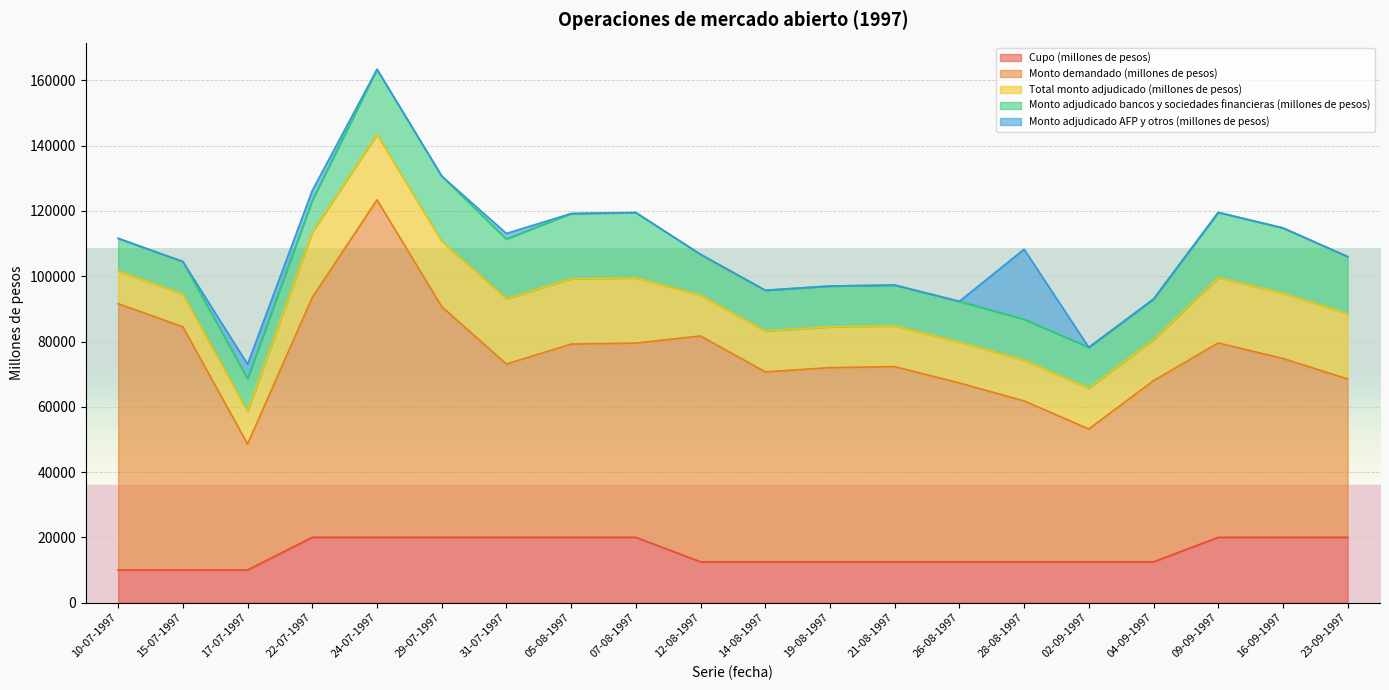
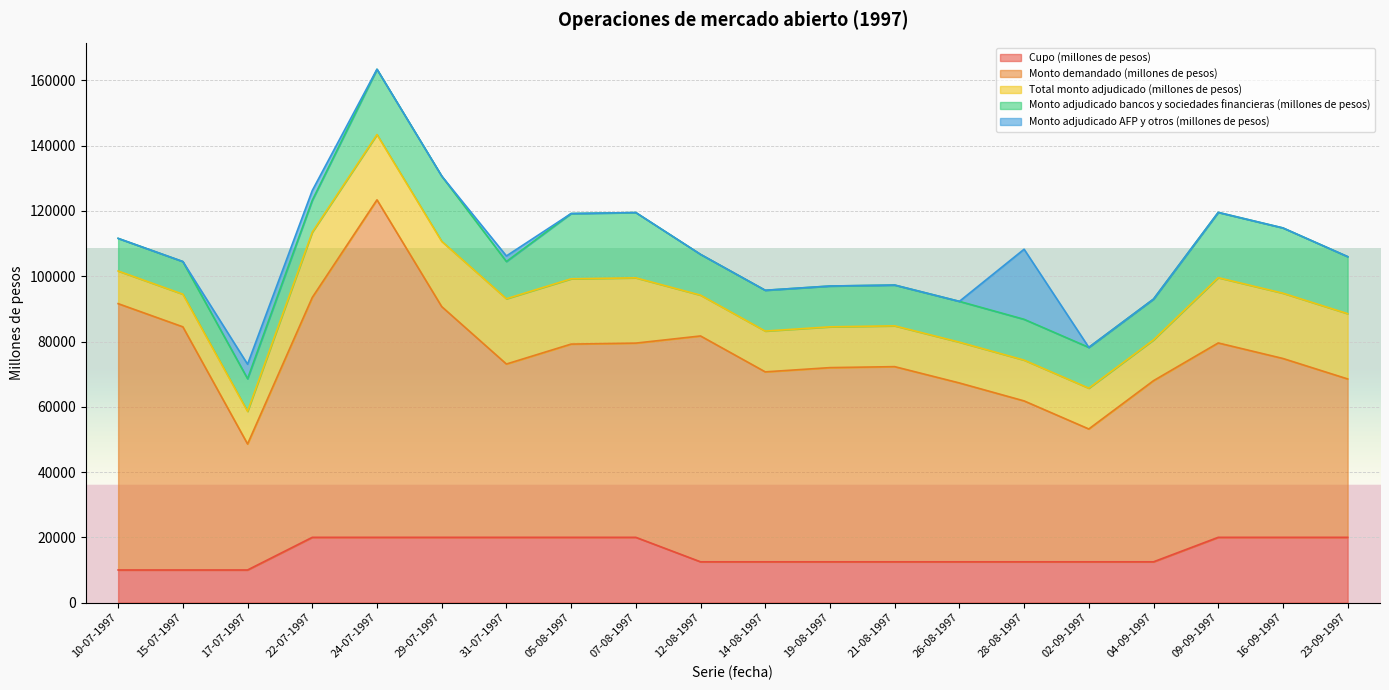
Monto adjudicado bancos y sociedades financieras (millones de pesos), 31-07-1997: 18000 -> 11000
